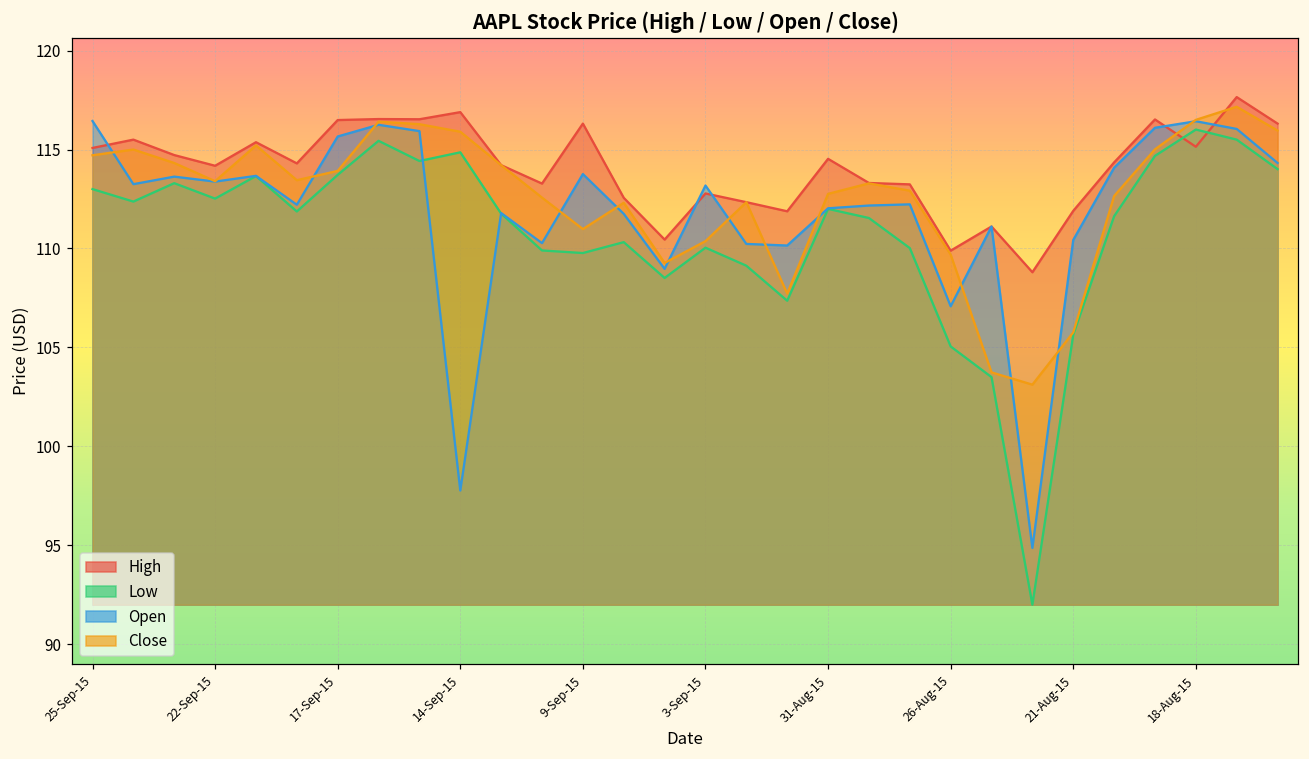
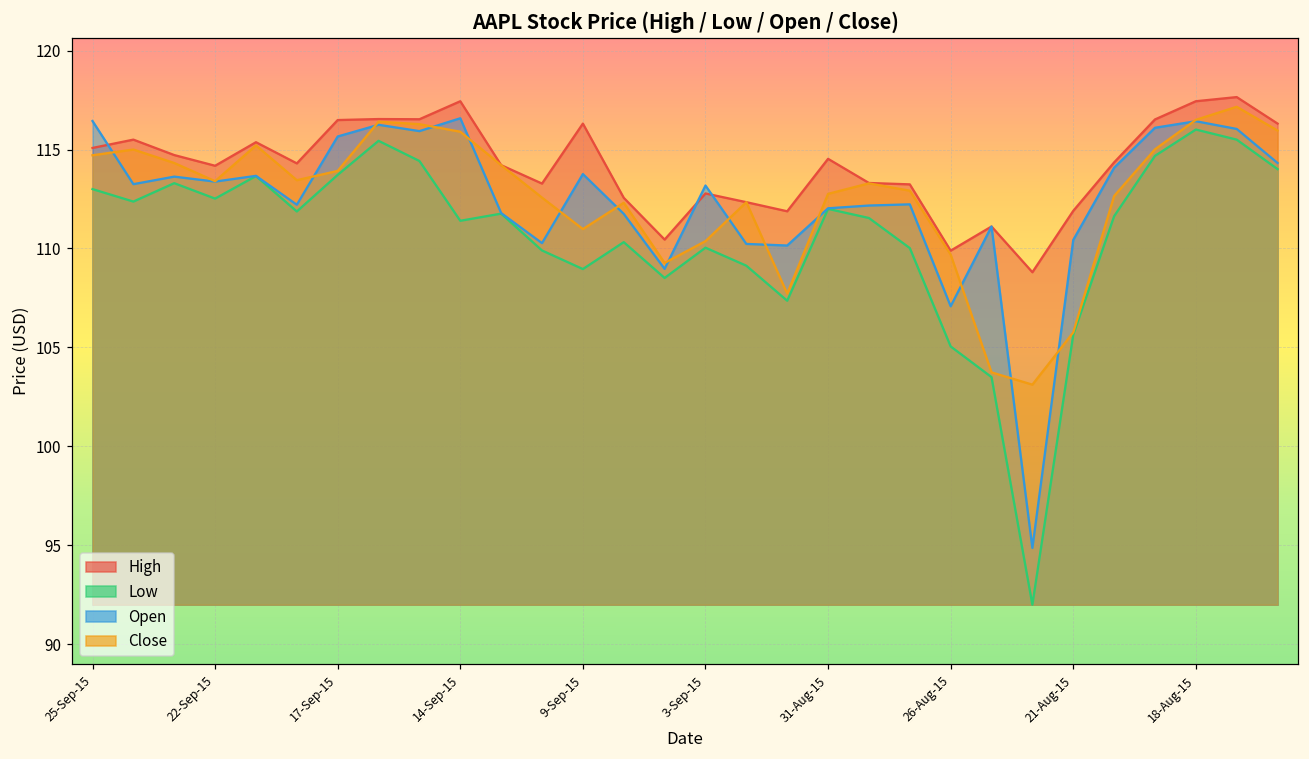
High, 14-Sep-15: 116.9 -> 117.4
Low, 14-Sep-15: 114.9 -> 111.4
Open, 14-Sep-15: 97.8 -> 116.6
Low, 9-Sep-15: 109.8 -> 109.0
High, 18-Aug-15: 115.1 -> 117.4
